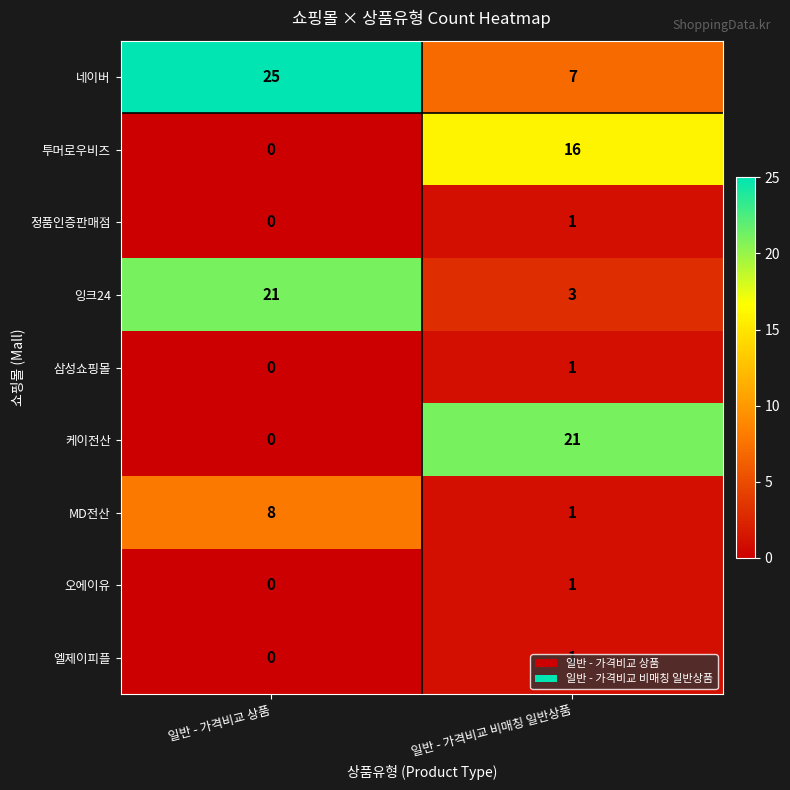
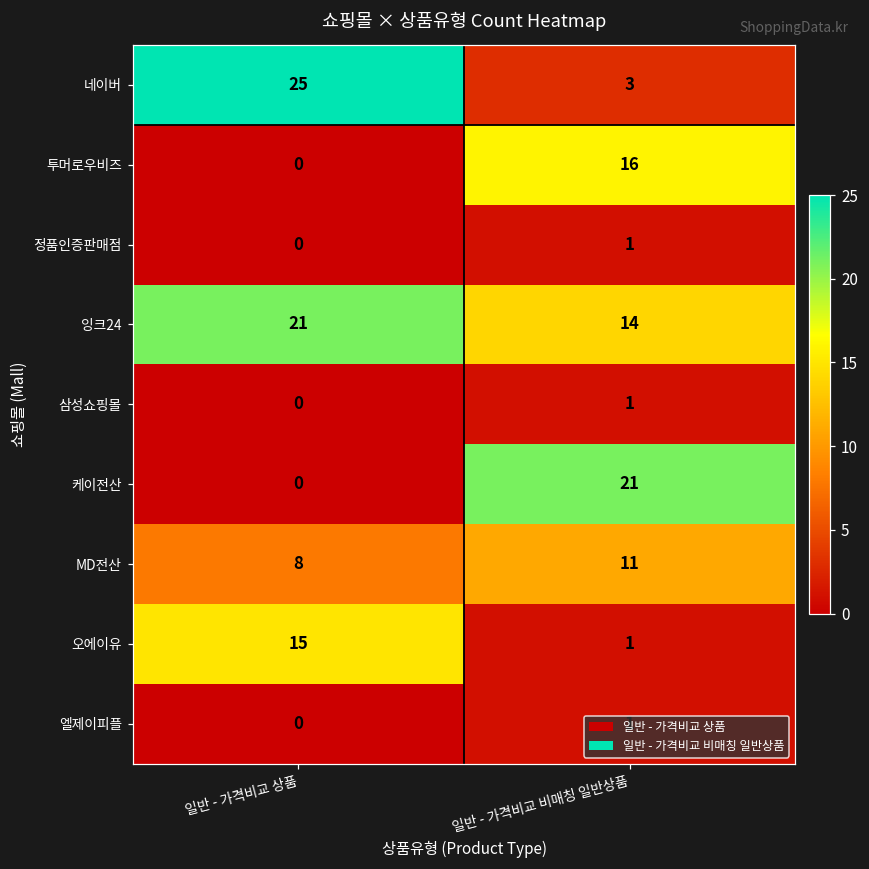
네이버, 일반 - 가격비교 비매칭 일반상품: 7 -> 3
잉크24, 일반 - 가격비교 비매칭 일반상품: 3 -> 14
MD전산, 일반 - 가격비교 비매칭 일반상품: 1 -> 11
오에이유, 일반 - 가격비교 상품: 0 -> 15
